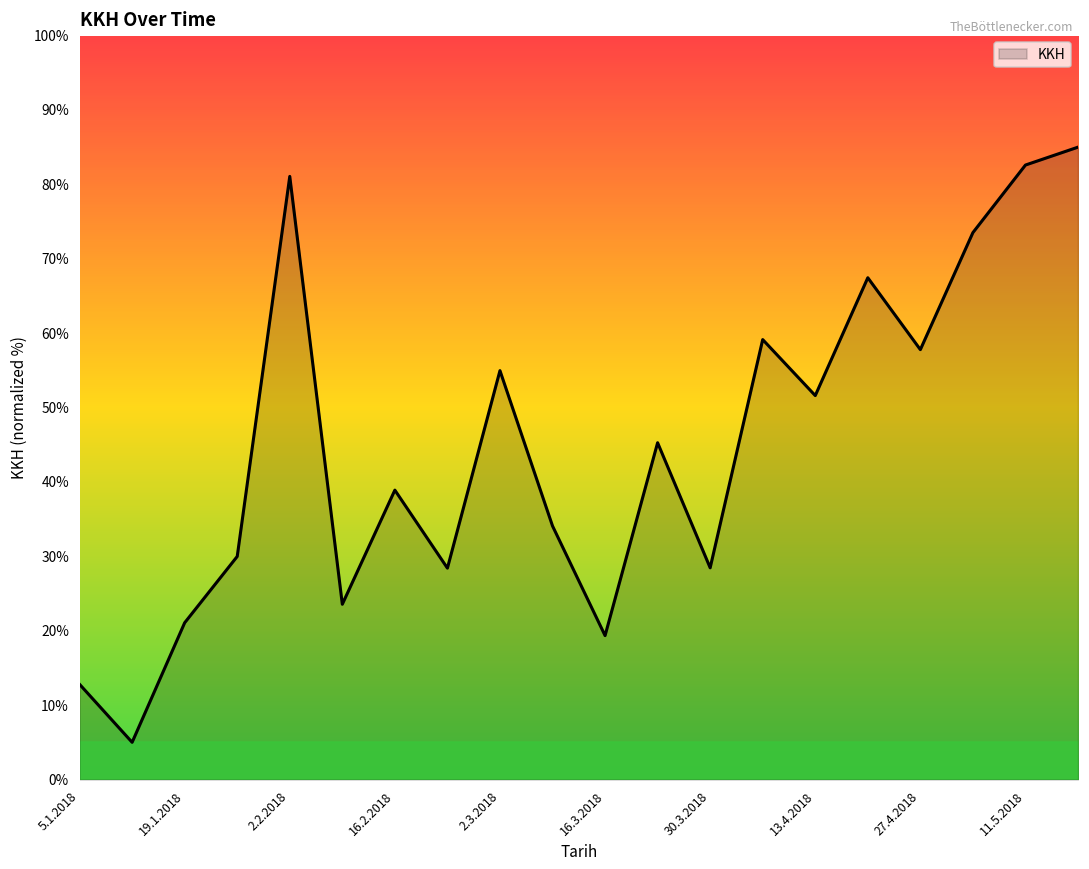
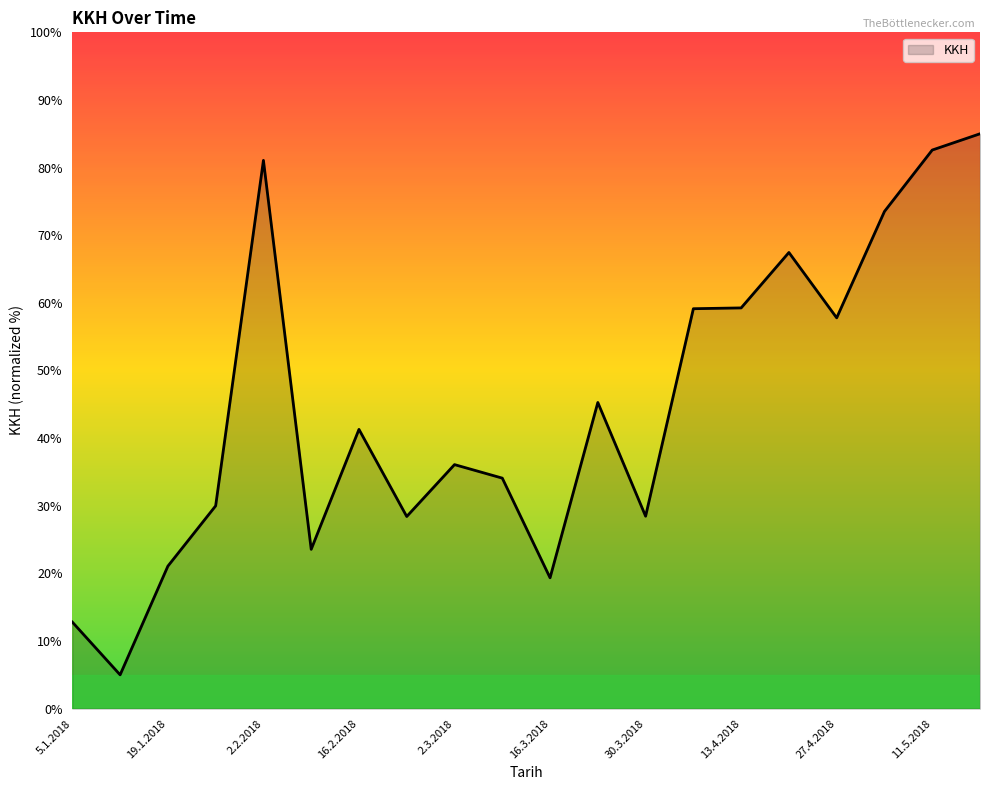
16.2.2018: 39% -> 41%
2.3.2018: 55% -> 36%
13.4.2018: 52% -> 59%
